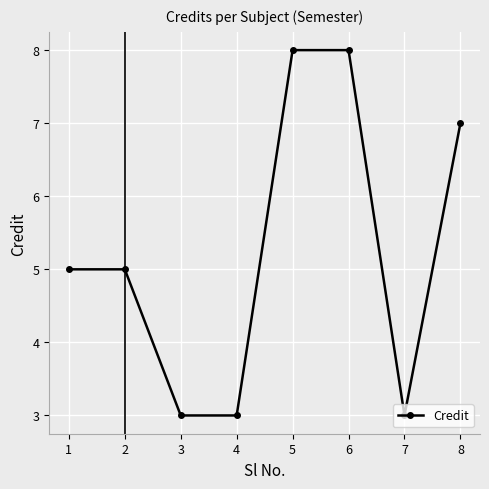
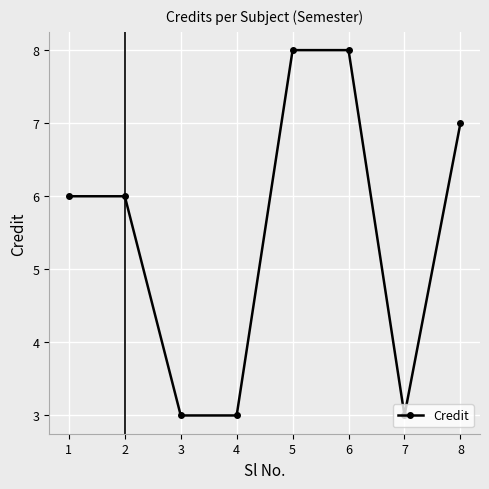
1: 5 -> 6
2: 5 -> 6
